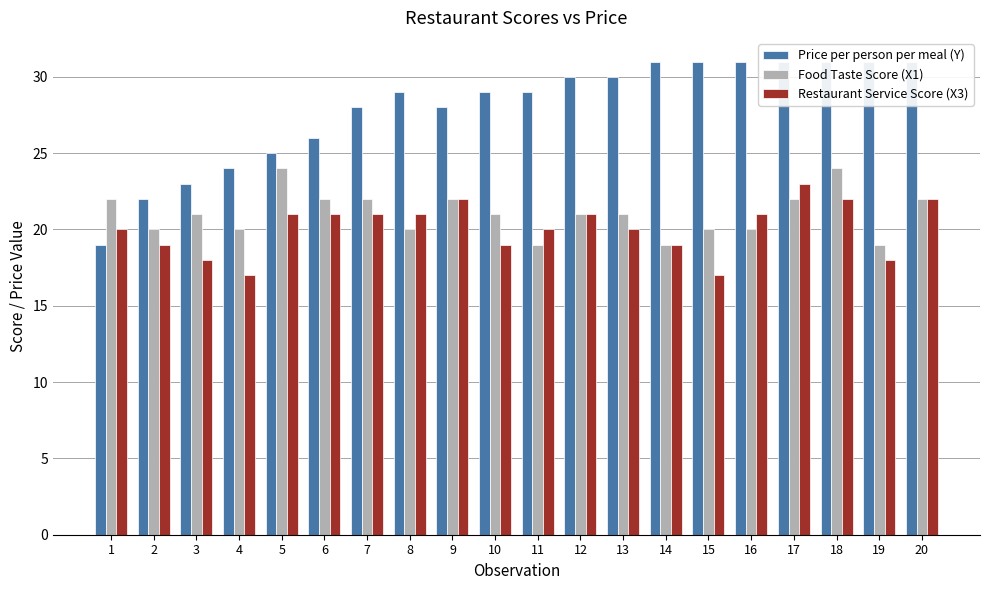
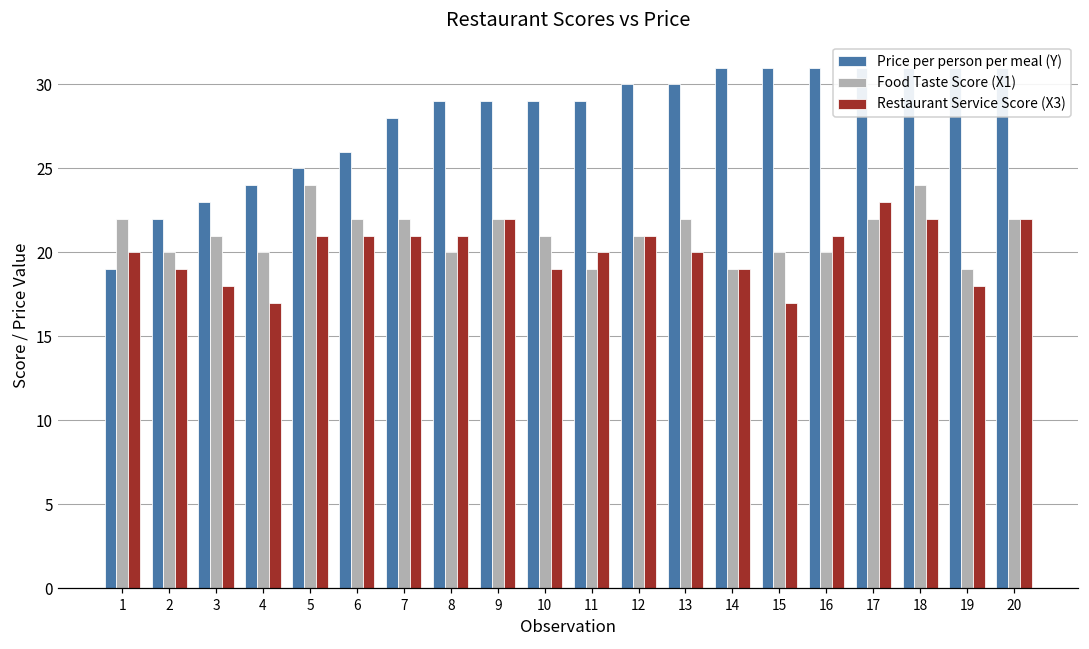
Price per person per meal (Y), 9: 28 -> 29
Food Taste Score (X1), 13: 21 -> 22
